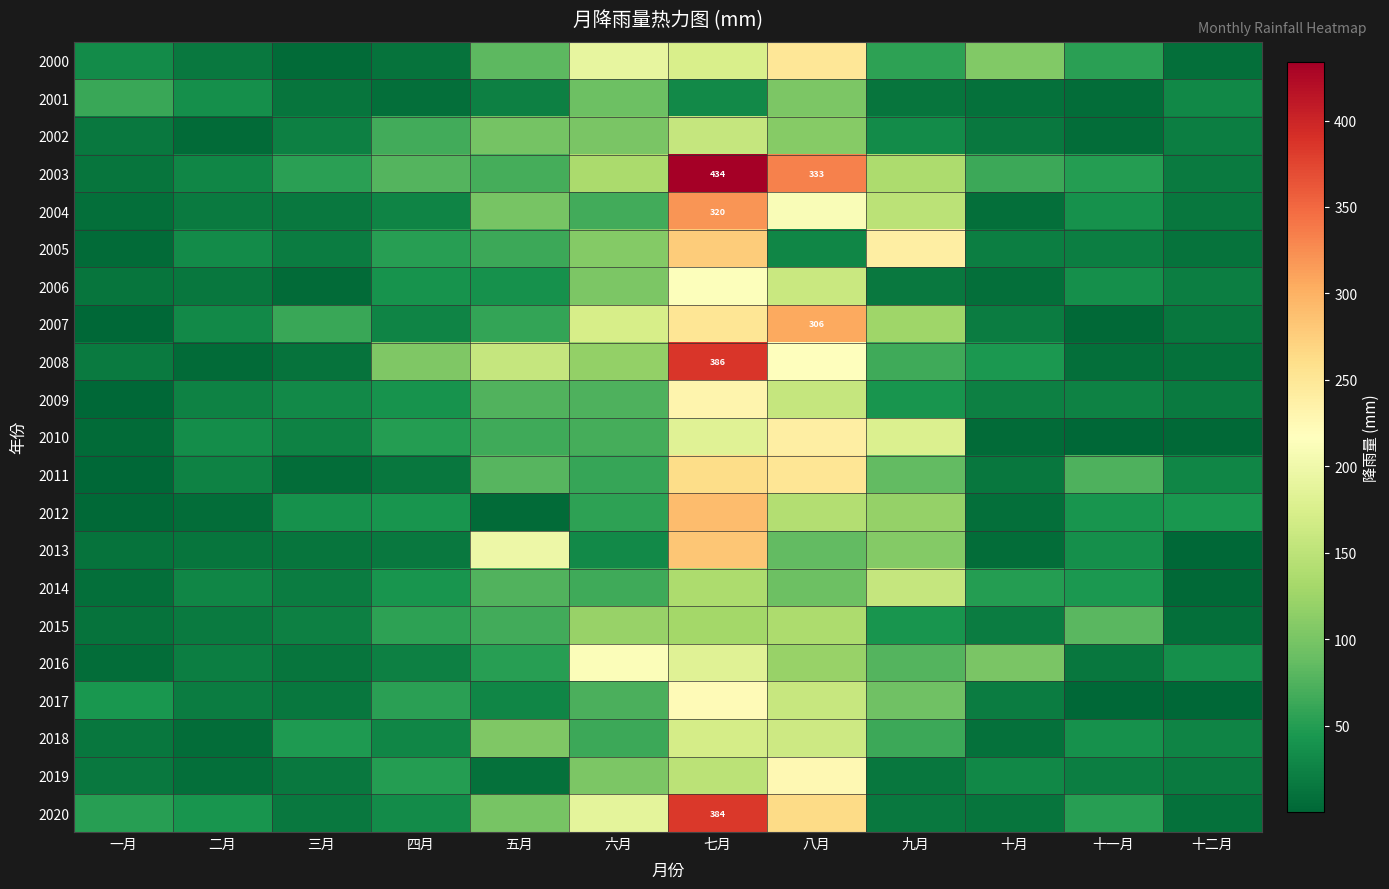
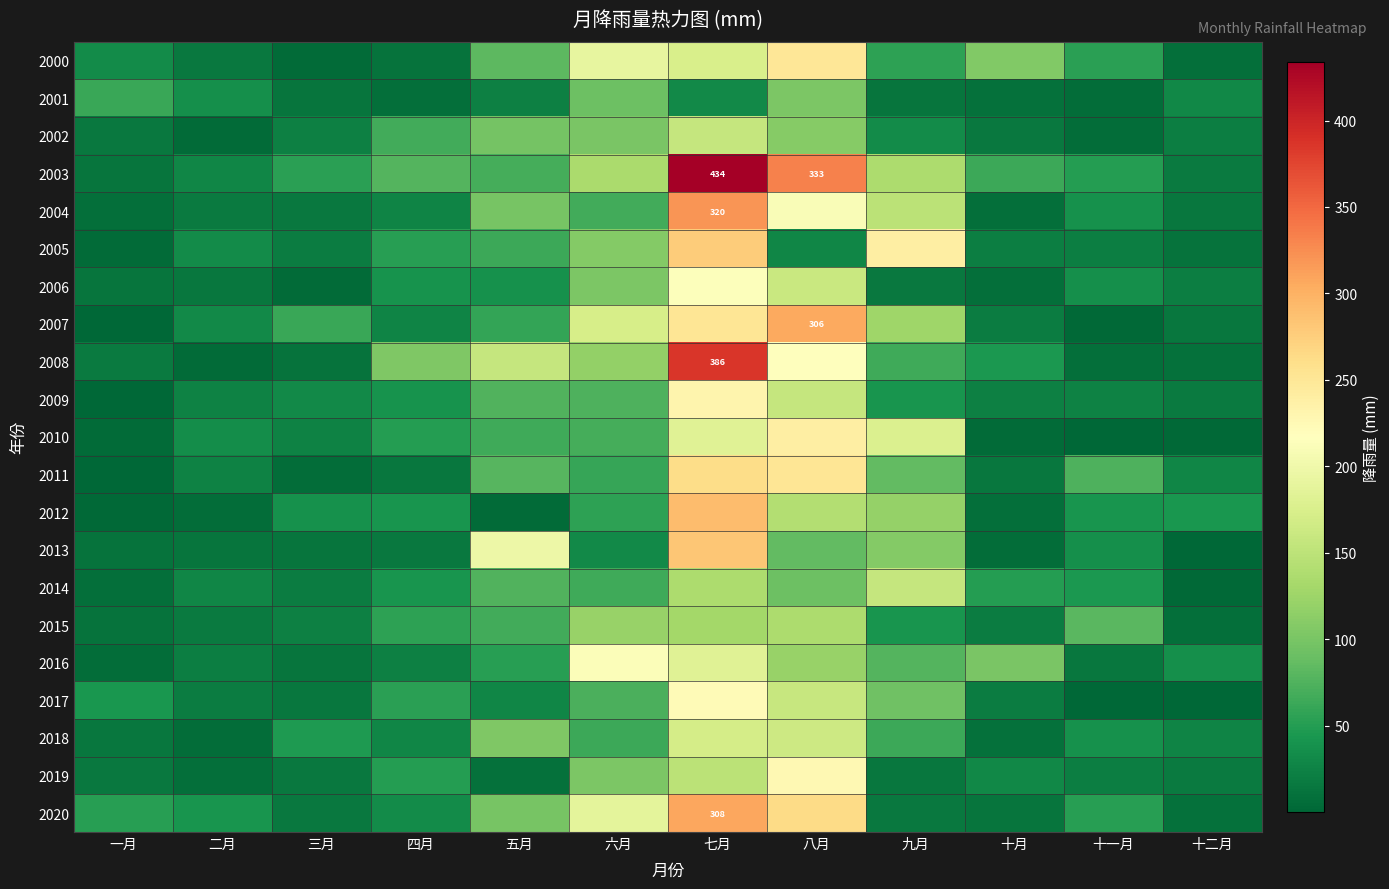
2020, 七月: 384 -> 308
